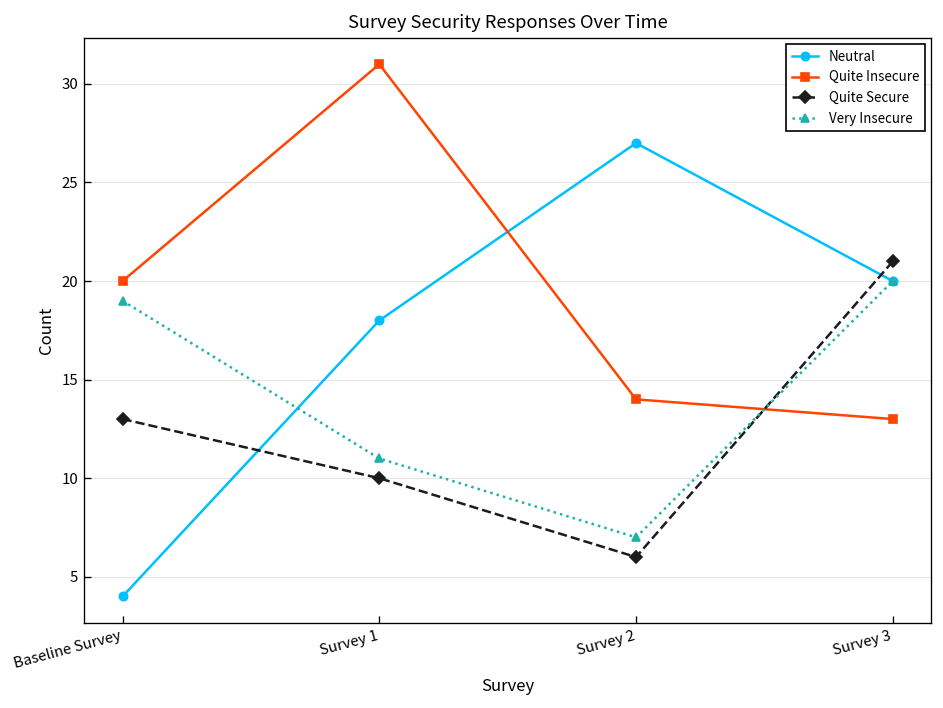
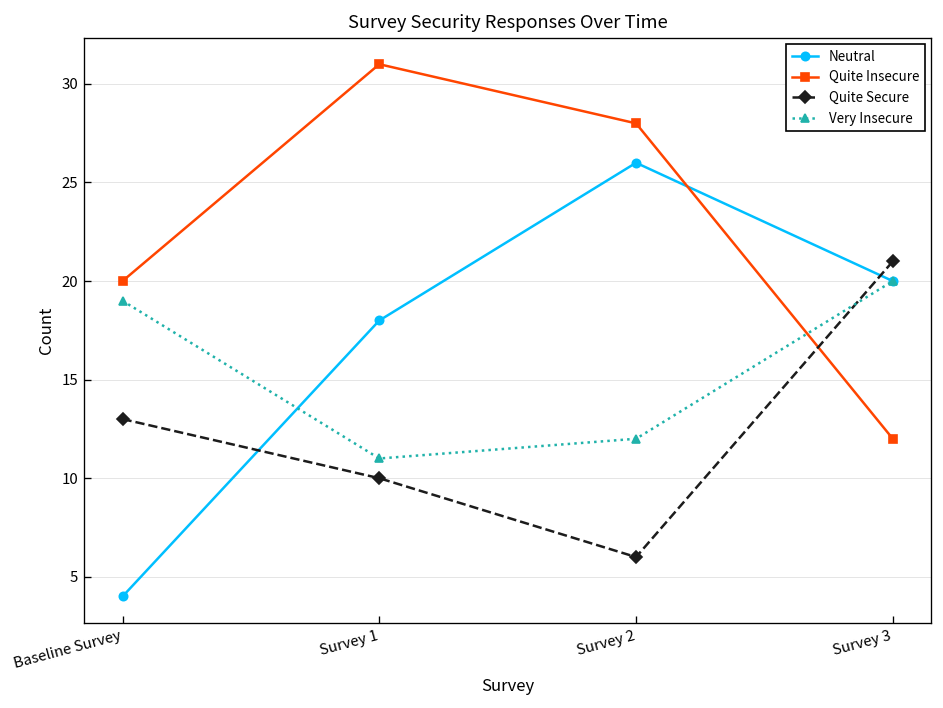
Neutral, Survey 2: 27 -> 26
Quite Insecure, Survey 2: 14 -> 28
Very Insecure, Survey 2: 7 -> 12
Quite Insecure, Survey 3: 13 -> 12
